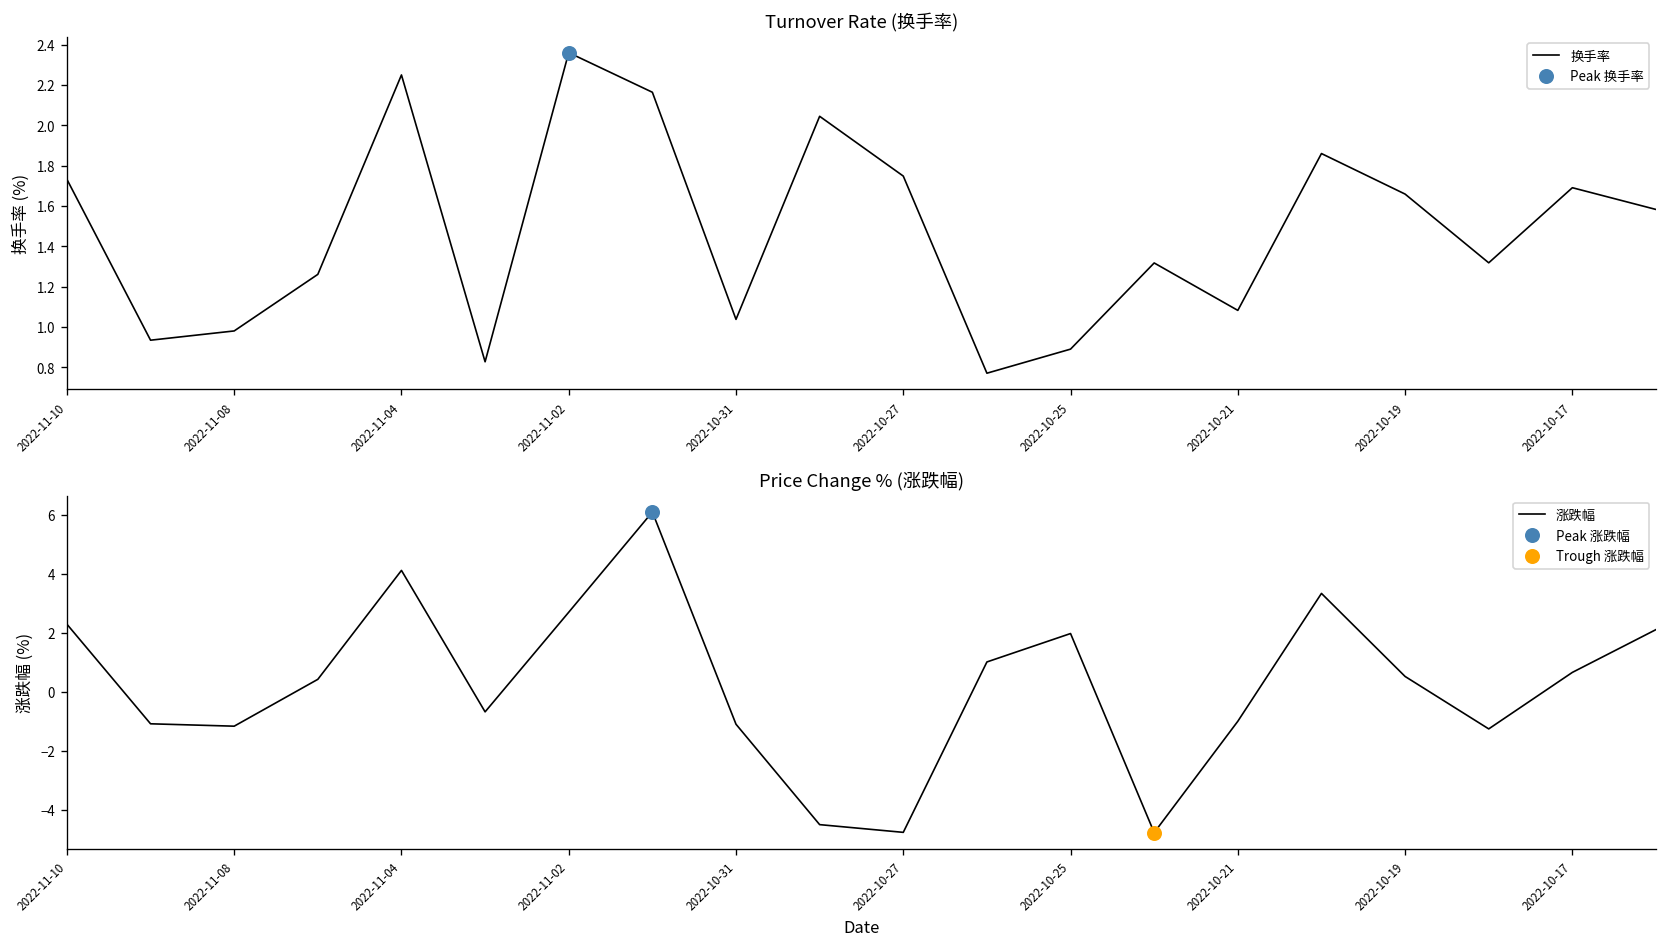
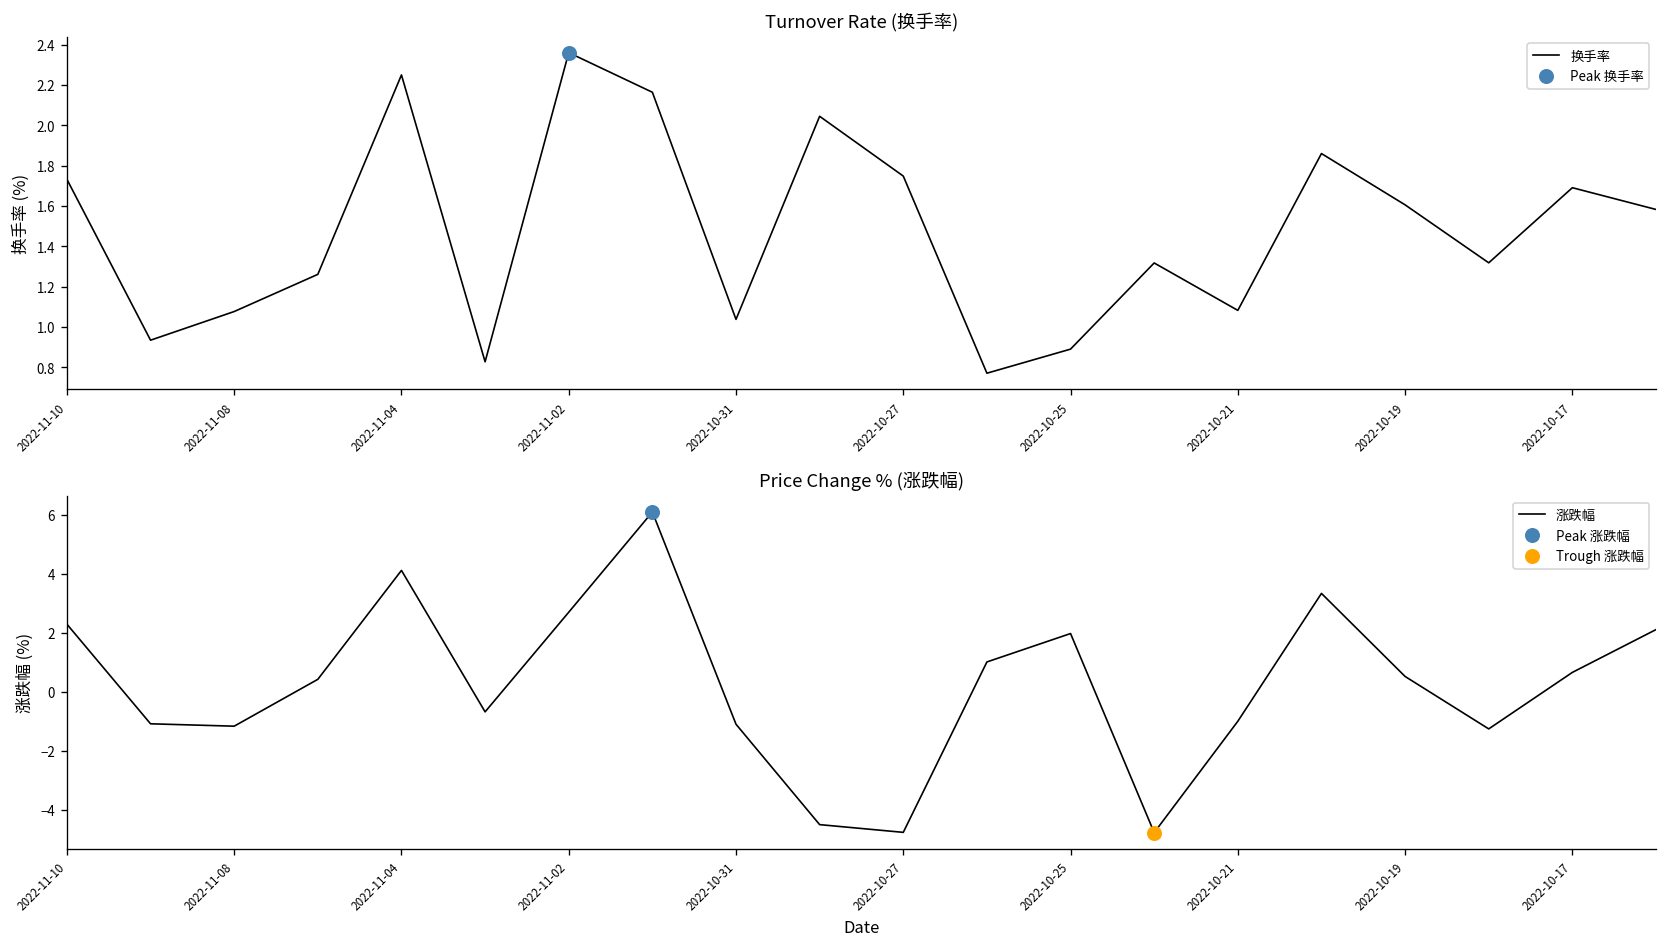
Turnover Rate (换手率), 换手率, 2022-11-08: 0.98 -> 1.08
Turnover Rate (换手率), 换手率, 2022-10-19: 1.66 -> 1.61
